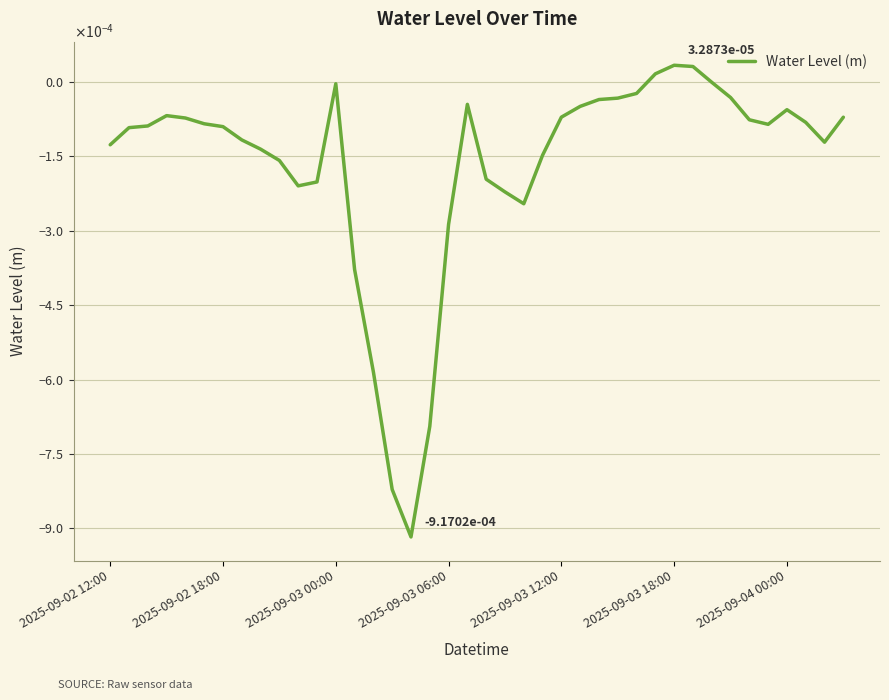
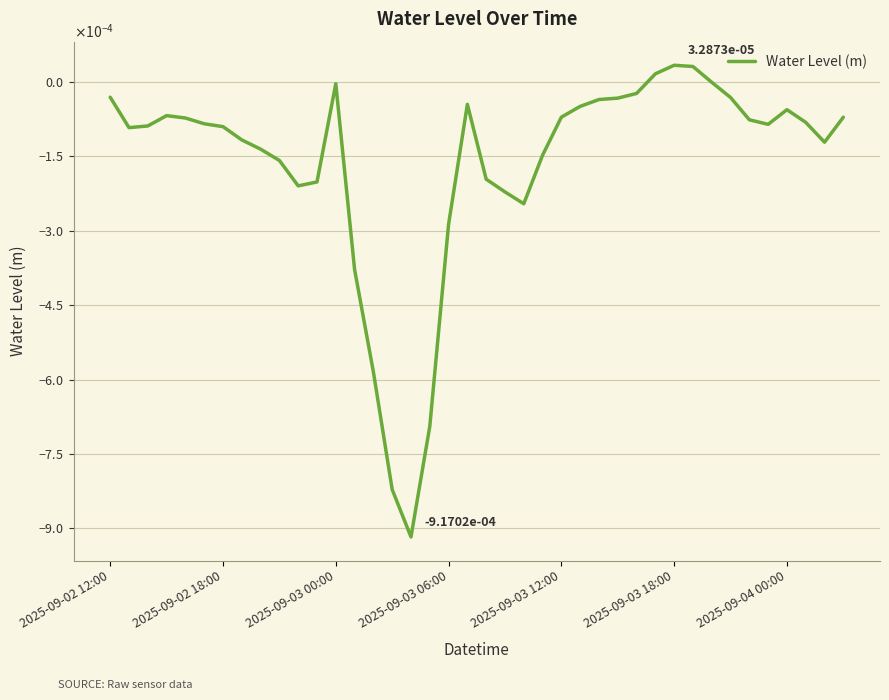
2025-09-02 12:00: -0.00013 -> -0.00003
